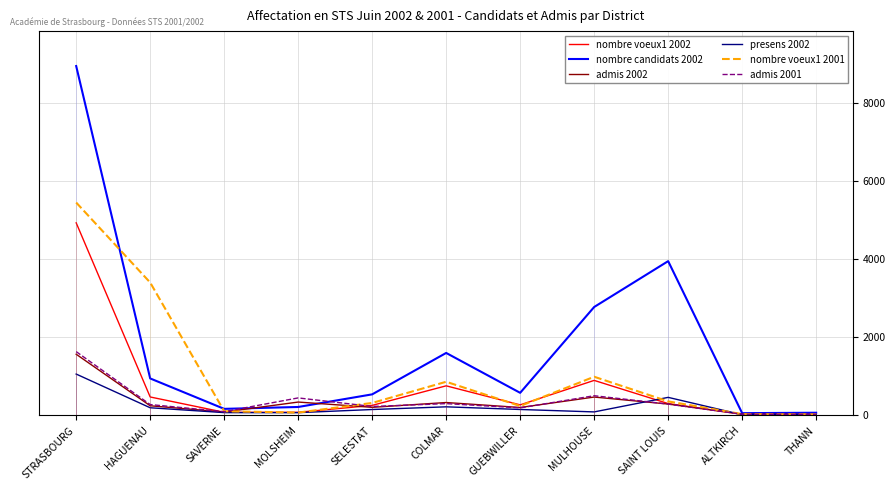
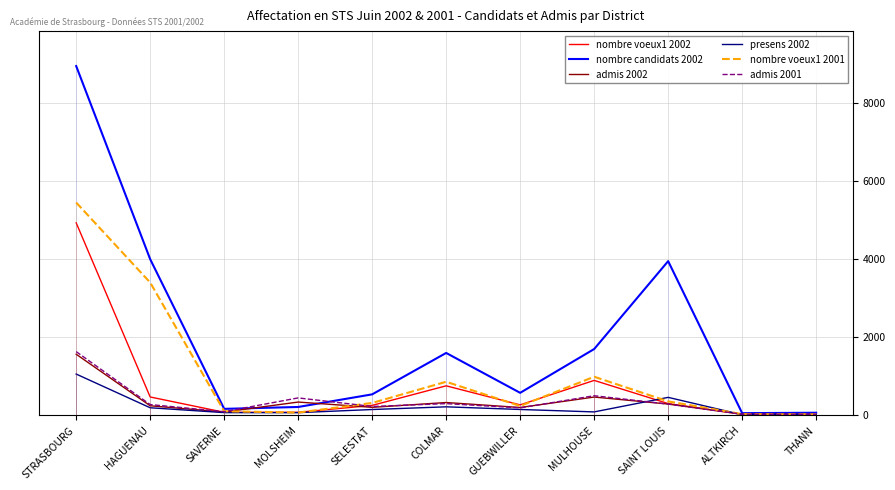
nombre candidats 2002, HAGUENAU: 900 -> 4000
nombre candidats 2002, MULHOUSE: 2800 -> 1700
